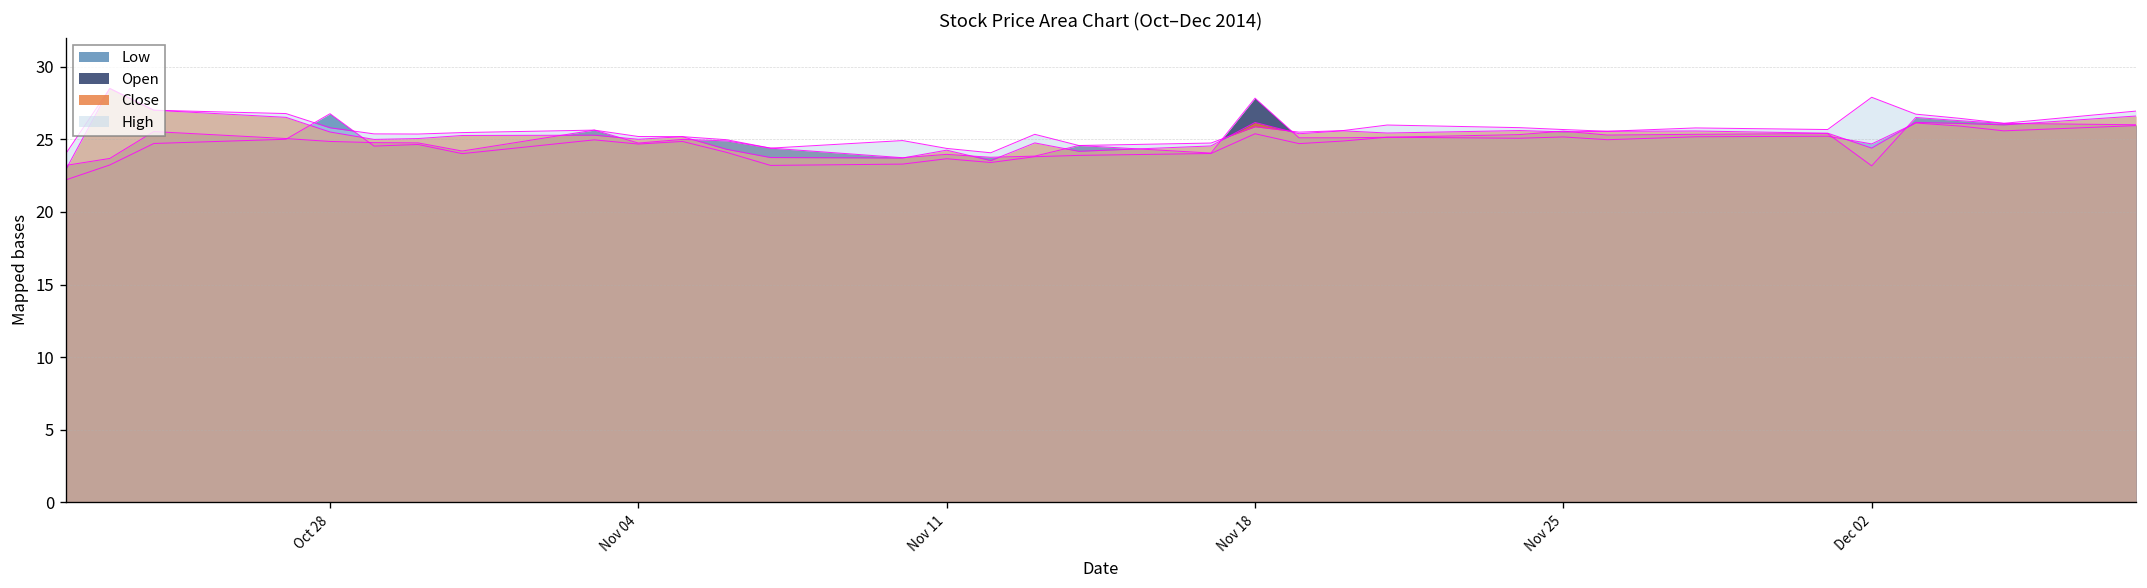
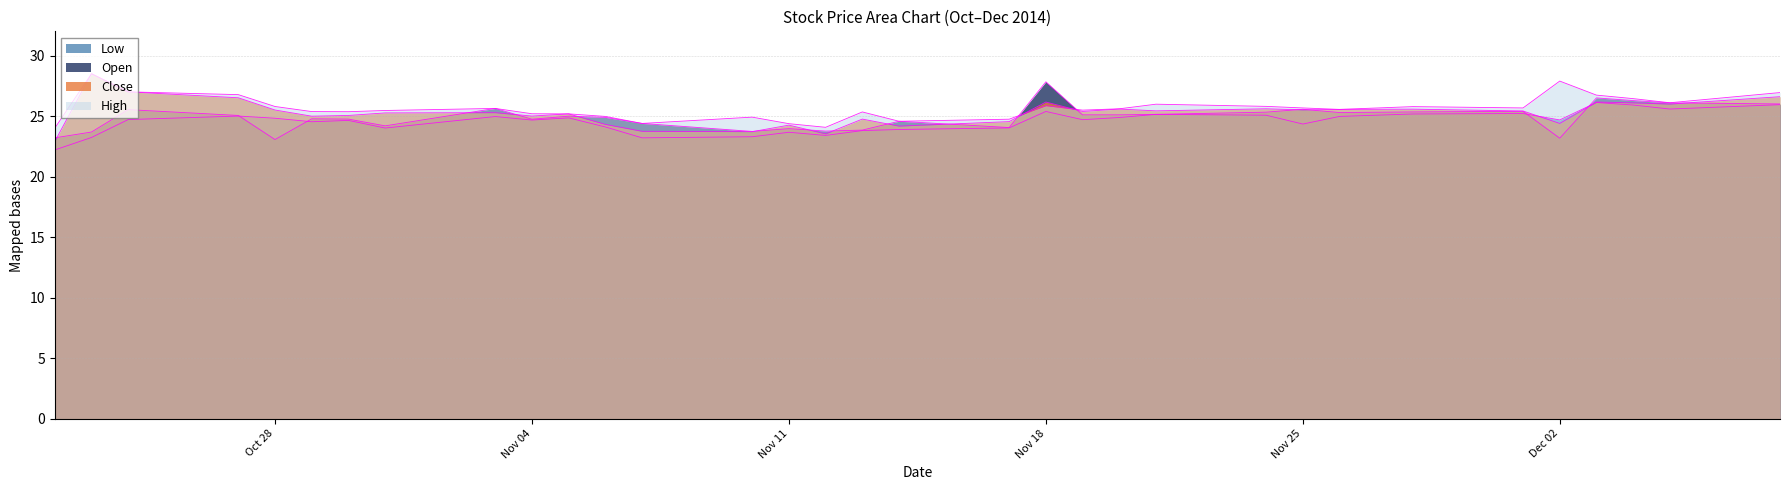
Low, Oct 28: 26.8 -> 24.8
Open, Oct 28: 24.9 -> 23.1
Low, Nov 25: 25.2 -> 24.3
